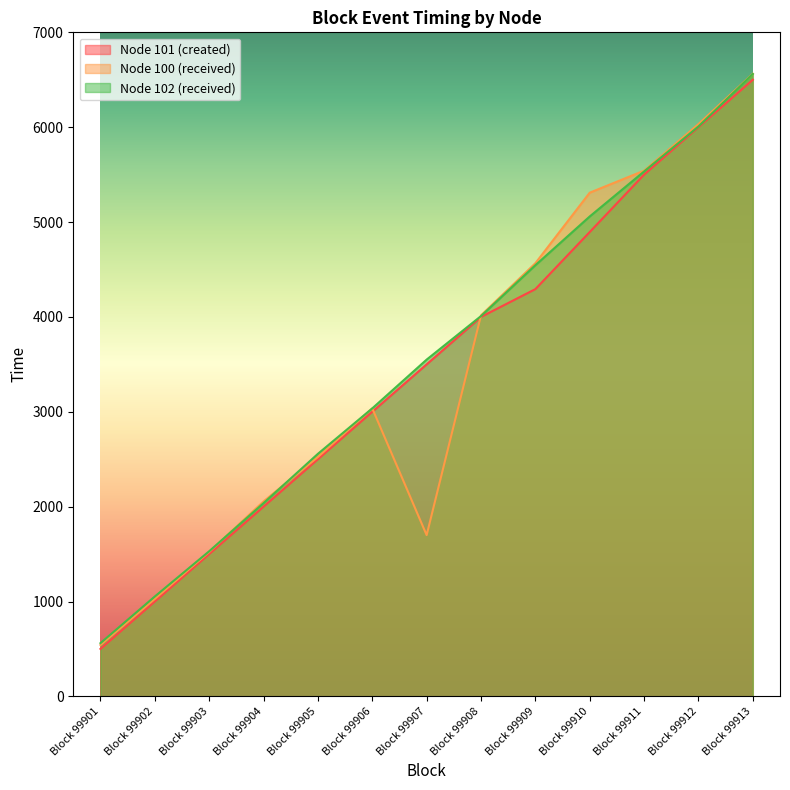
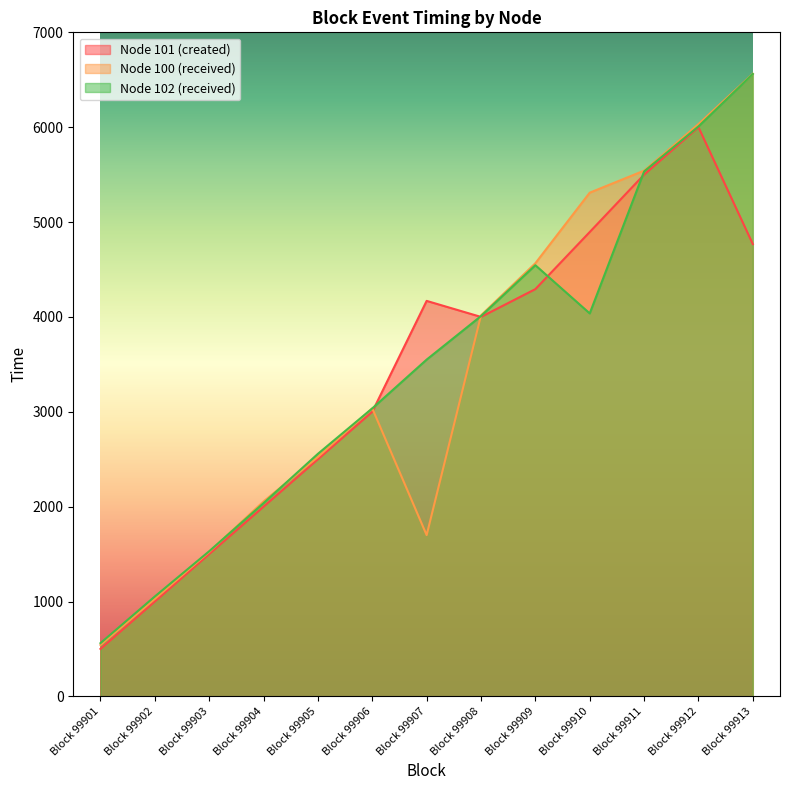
Node 101 (created), Block 99907: 3500 -> 4200
Node 102 (received), Block 99910: 5100 -> 4000
Node 101 (created), Block 99913: 6500 -> 4800
